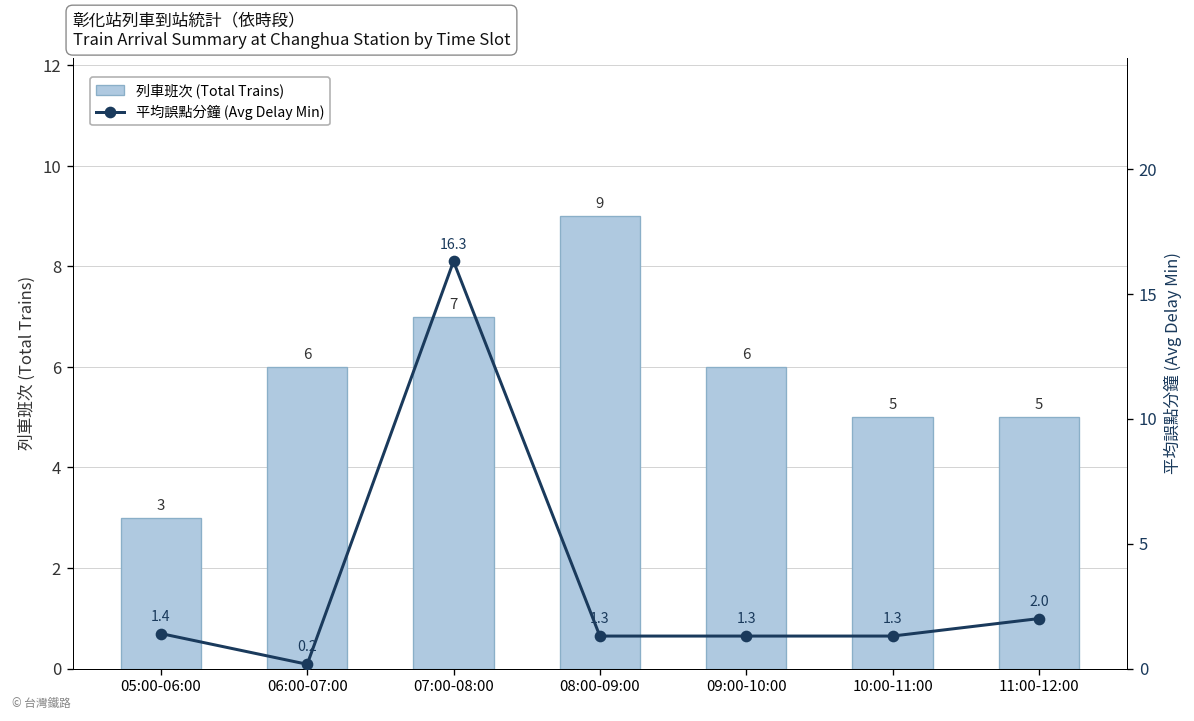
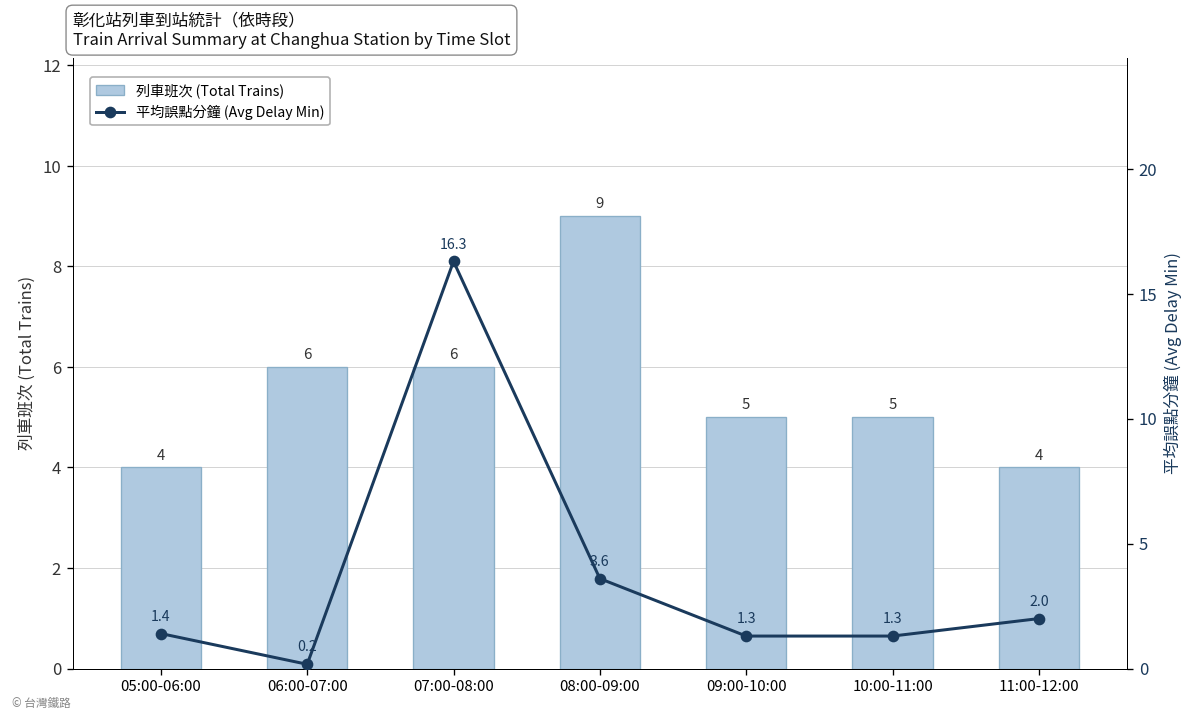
列車班次 (Total Trains), 05:00-06:00: 3 -> 4
列車班次 (Total Trains), 07:00-08:00: 7 -> 6
列車班次 (Total Trains), 09:00-10:00: 6 -> 5
列車班次 (Total Trains), 11:00-12:00: 5 -> 4
平均誤點分鐘 (Avg Delay Min), 08:00-09:00: 1.3 -> 3.6
